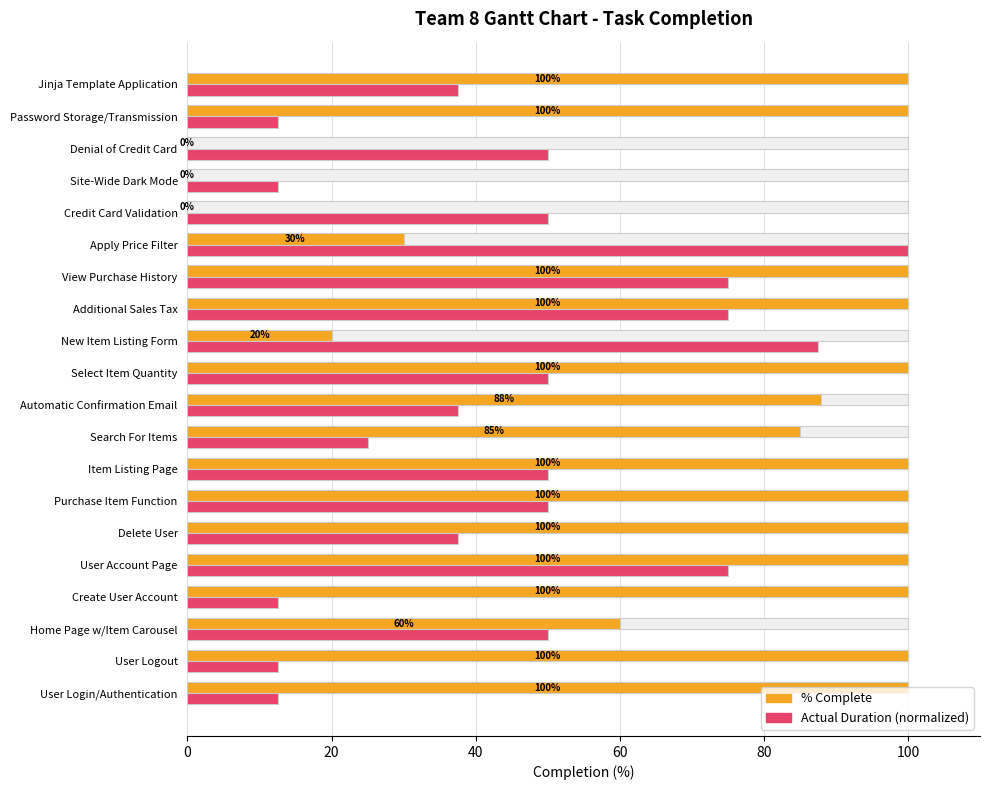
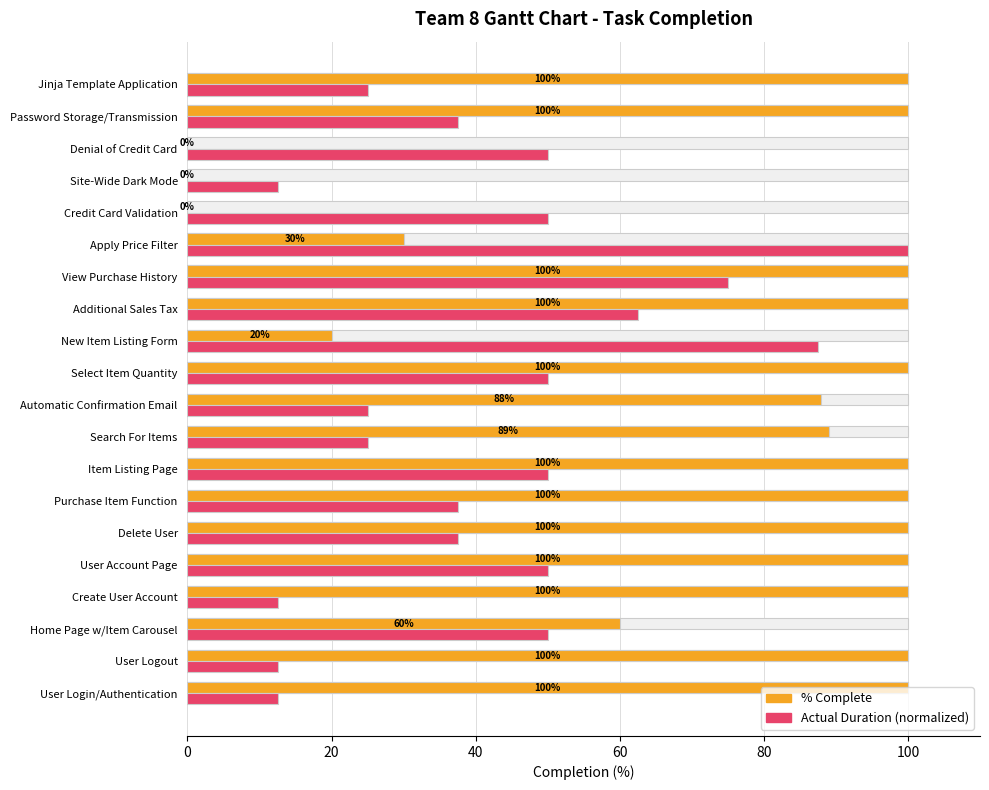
Actual Duration (normalized), Jinja Template Application: 38 -> 25
Actual Duration (normalized), Password Storage/Transmission: 13 -> 38
Actual Duration (normalized), Additional Sales Tax: 75 -> 63
Actual Duration (normalized), Automatic Confirmation Email: 38 -> 25
% Complete, Search For Items: 85% -> 89%
Actual Duration (normalized), Purchase Item Function: 50 -> 38
Actual Duration (normalized), User Account Page: 75 -> 50
